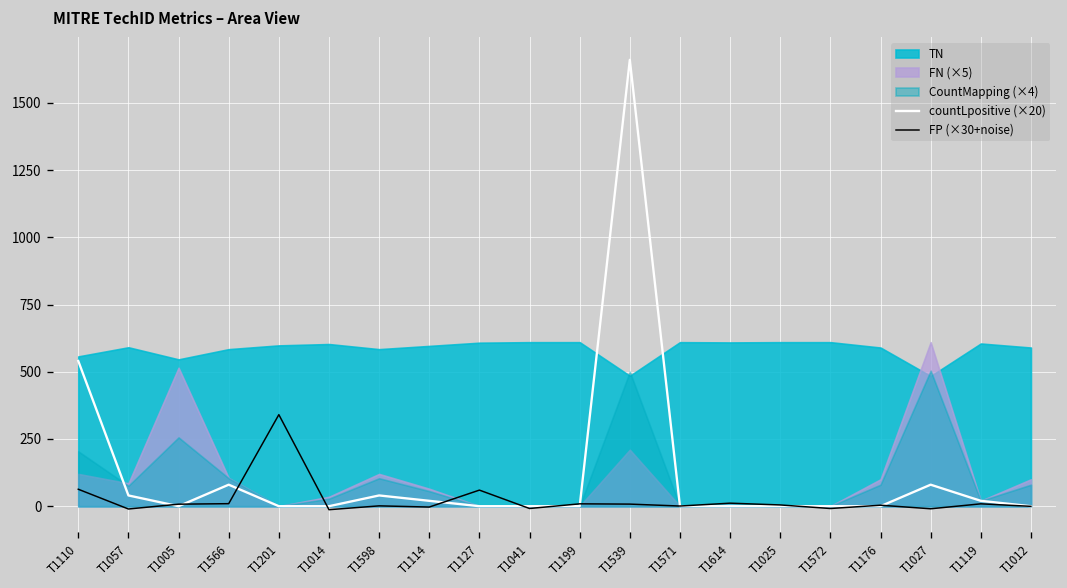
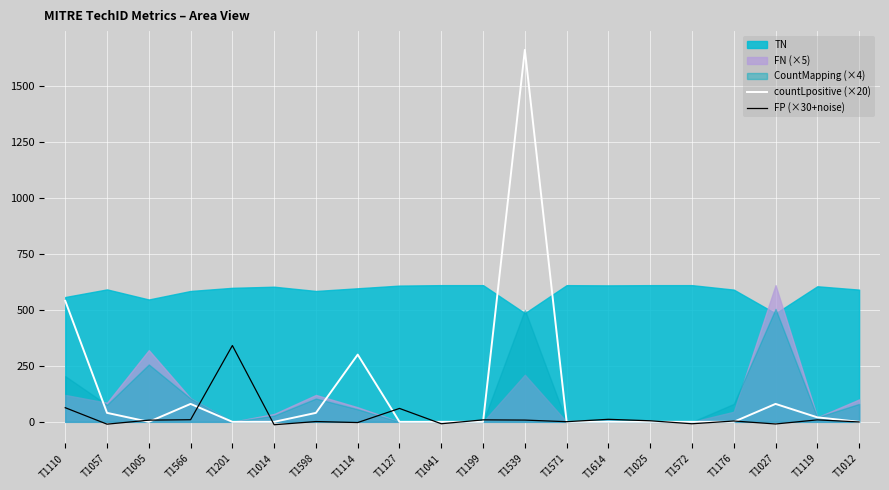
FN (×5), T1005: 520 -> 320
countLpositive (×20), T1114: 20 -> 300
FN (×5), T1176: 100 -> 50
